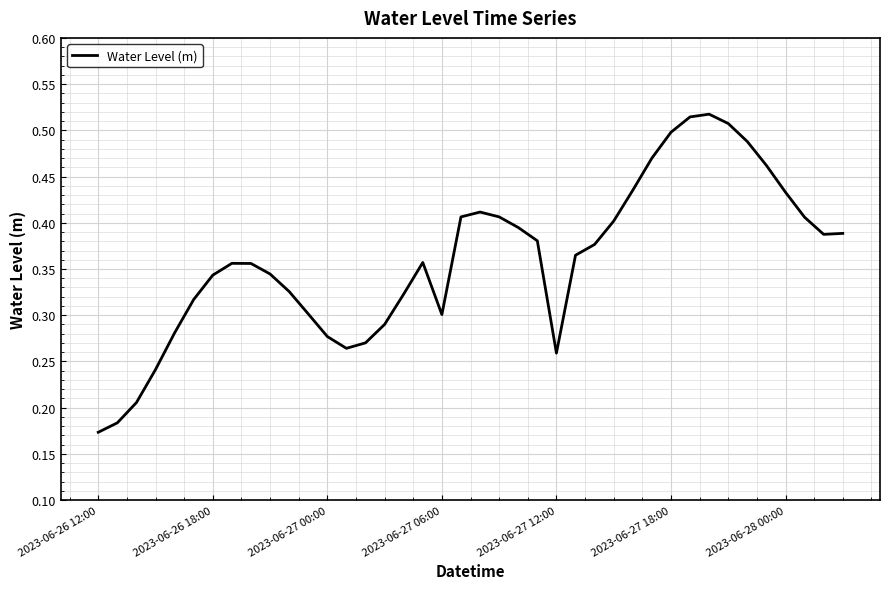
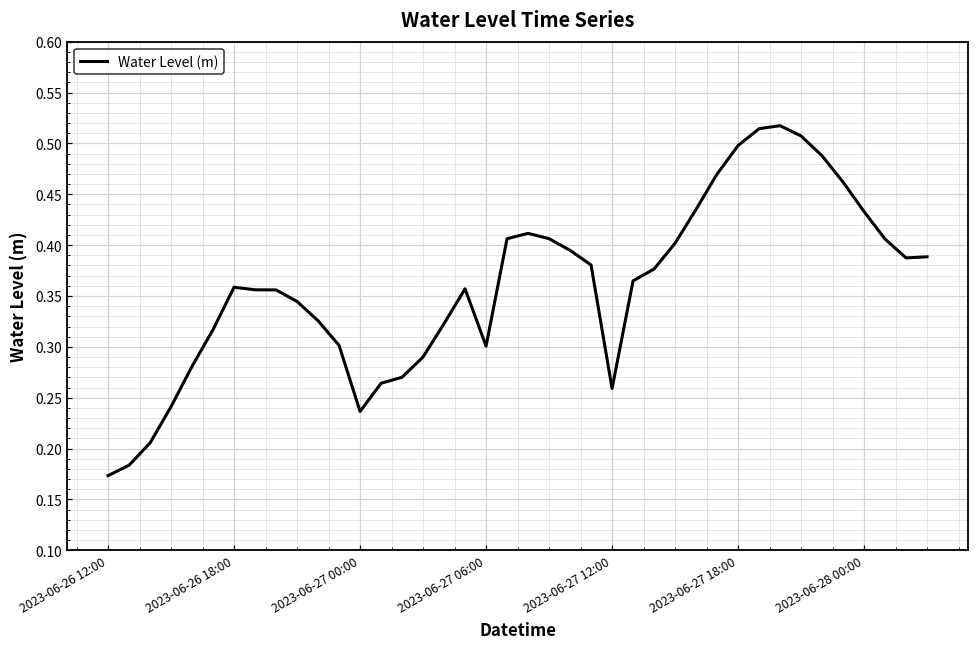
2023-06-26 18:00: 0.34 -> 0.36
2023-06-27 00:00: 0.28 -> 0.24
